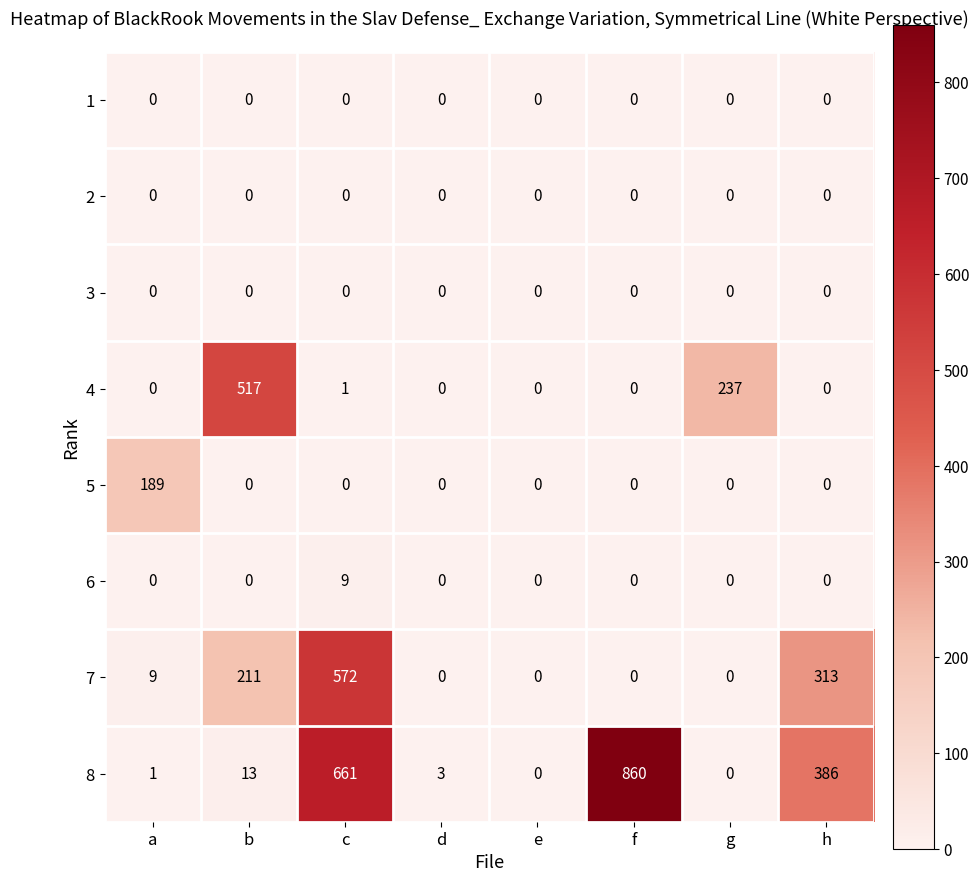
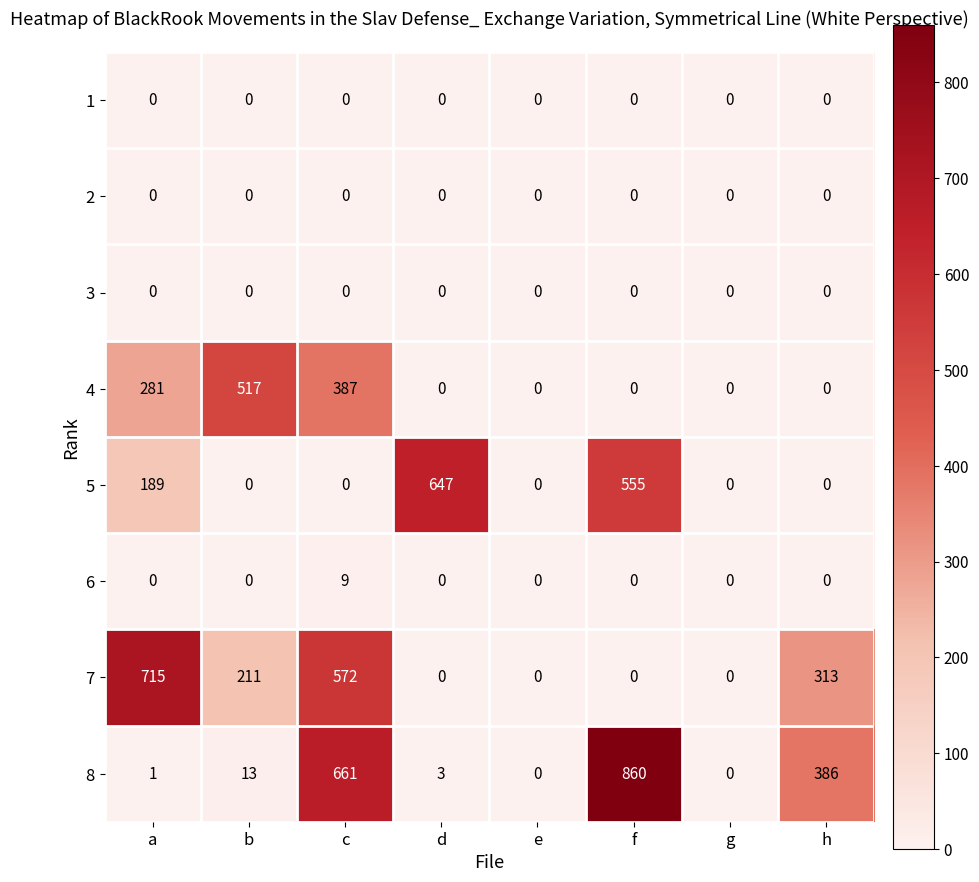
4, a: 0 -> 281
4, c: 1 -> 387
4, g: 237 -> 0
5, d: 0 -> 647
5, f: 0 -> 555
7, a: 9 -> 715
